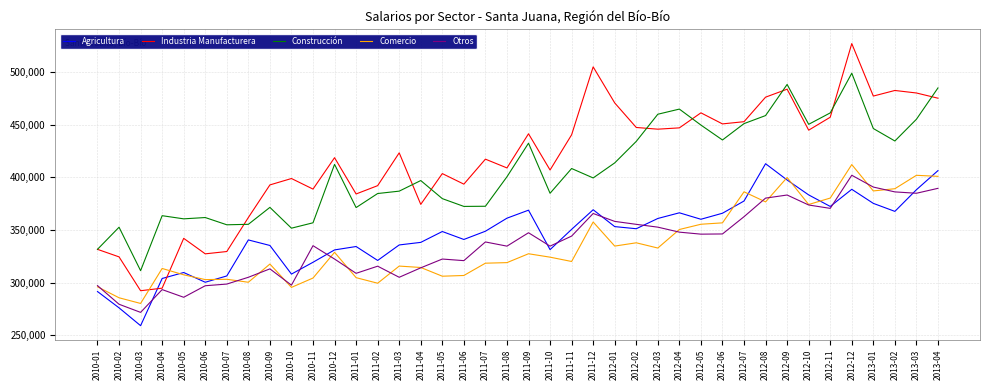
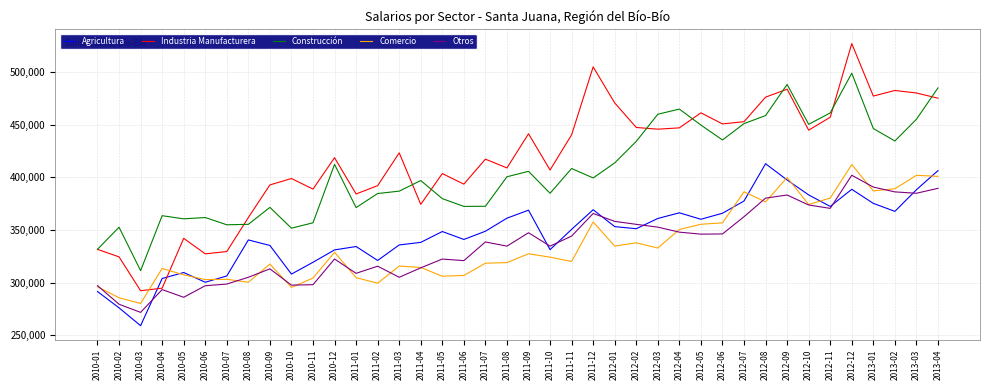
Otros, 2010-11: 335,000 -> 298,000
Construcción, 2011-09: 433,000 -> 406,000
